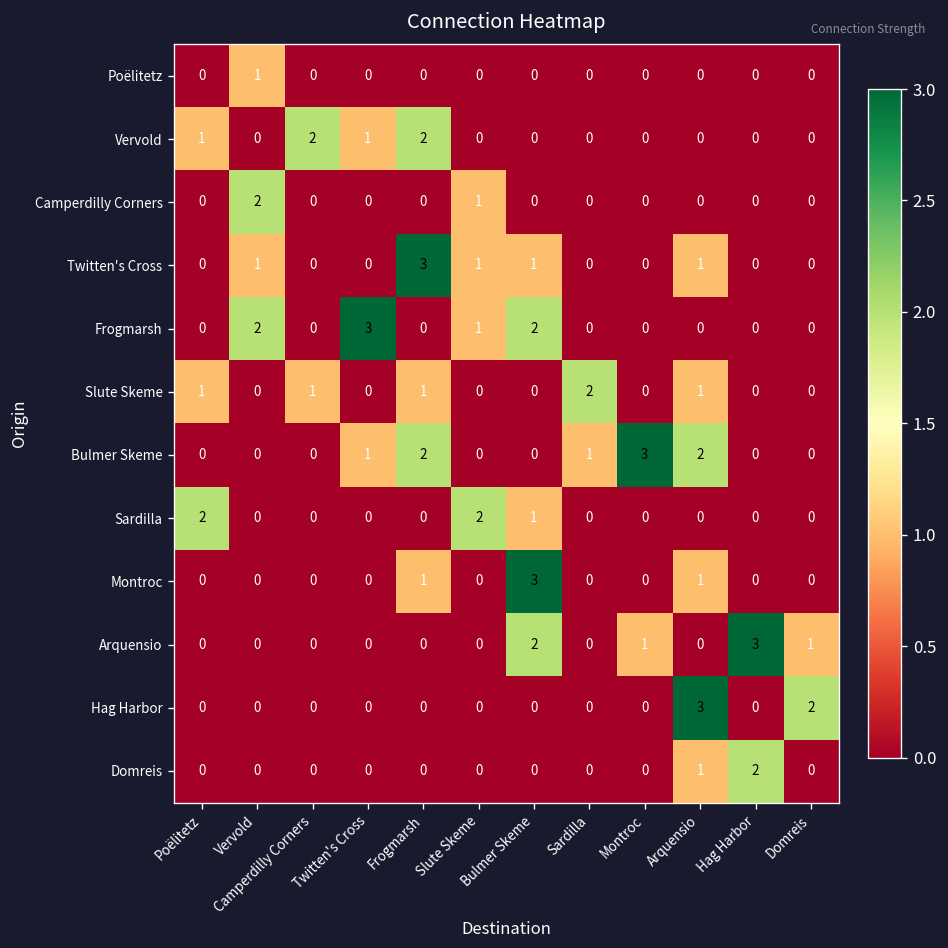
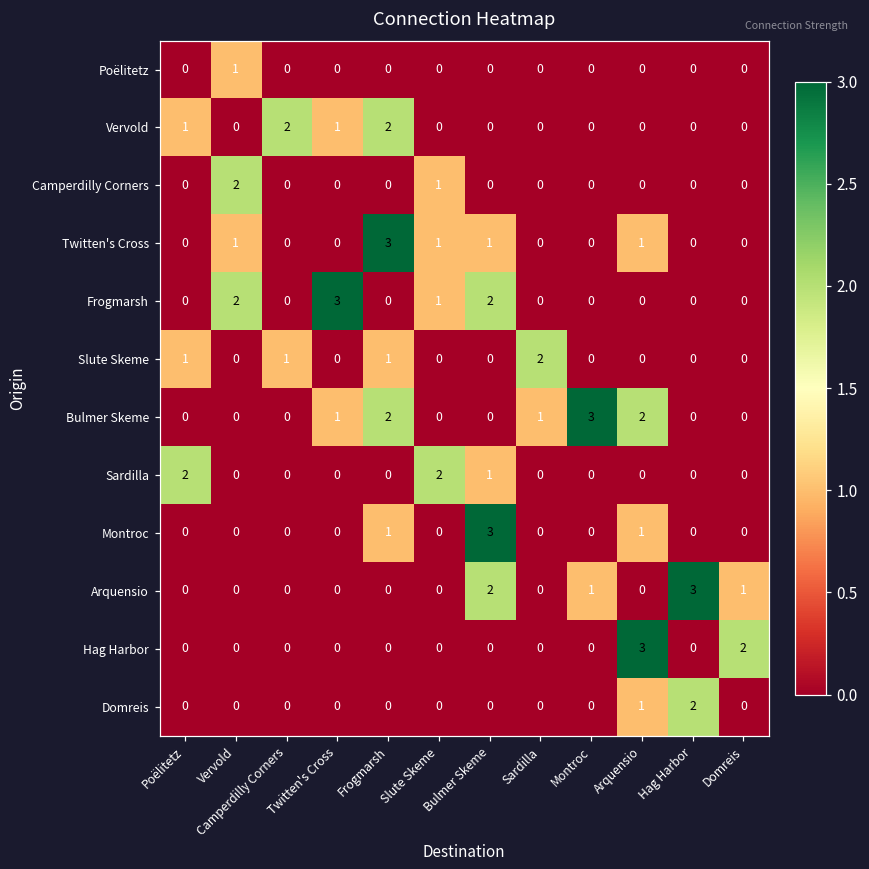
Slute Skeme, Arquensio: 1 -> 0
